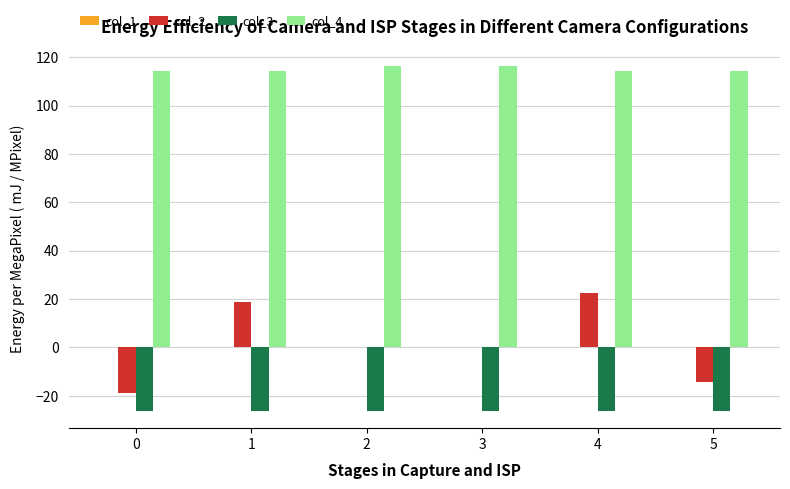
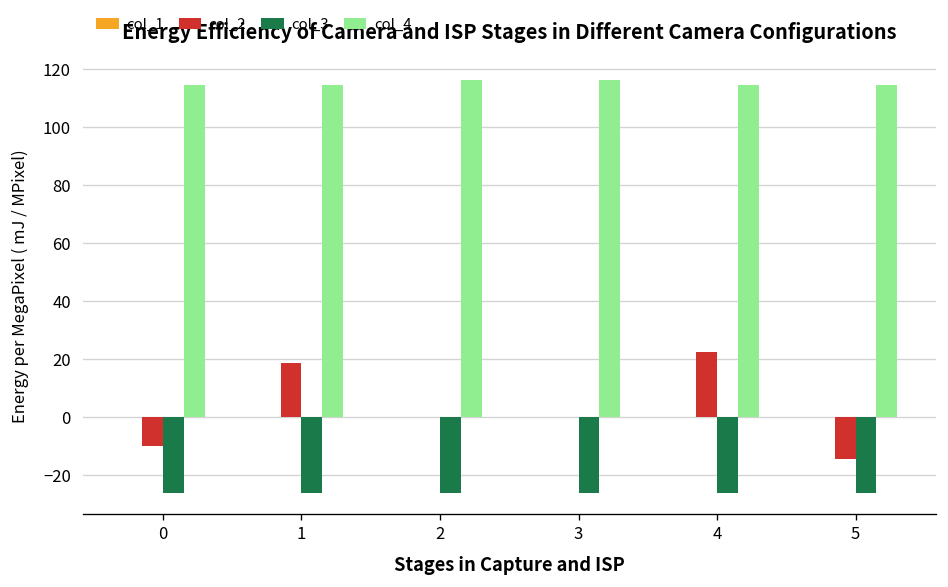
col_2, 0: -19 -> -10
